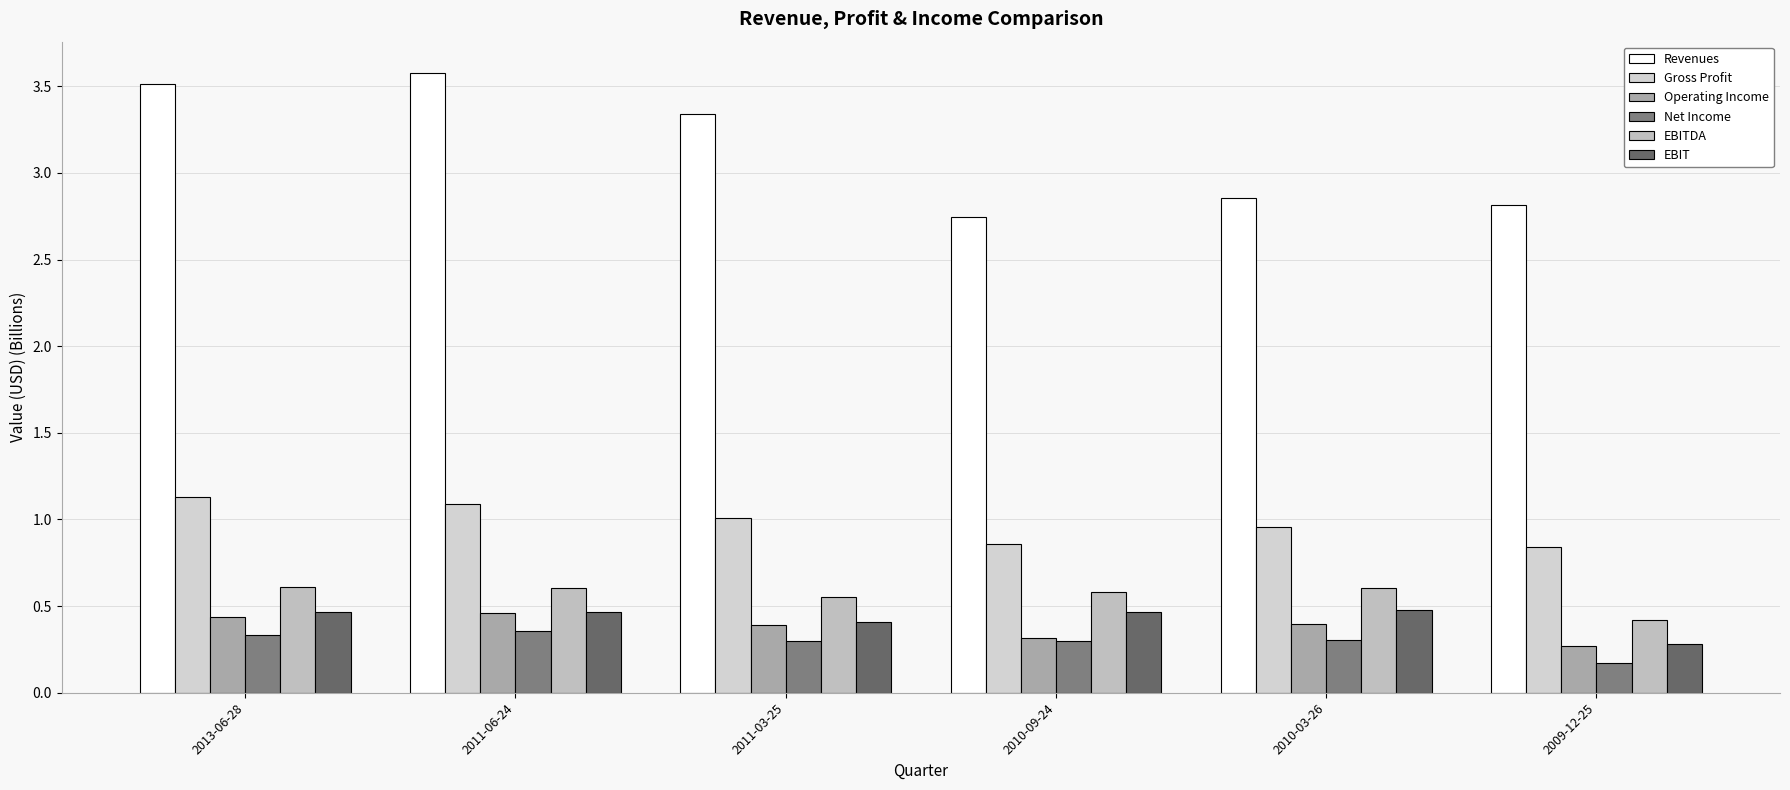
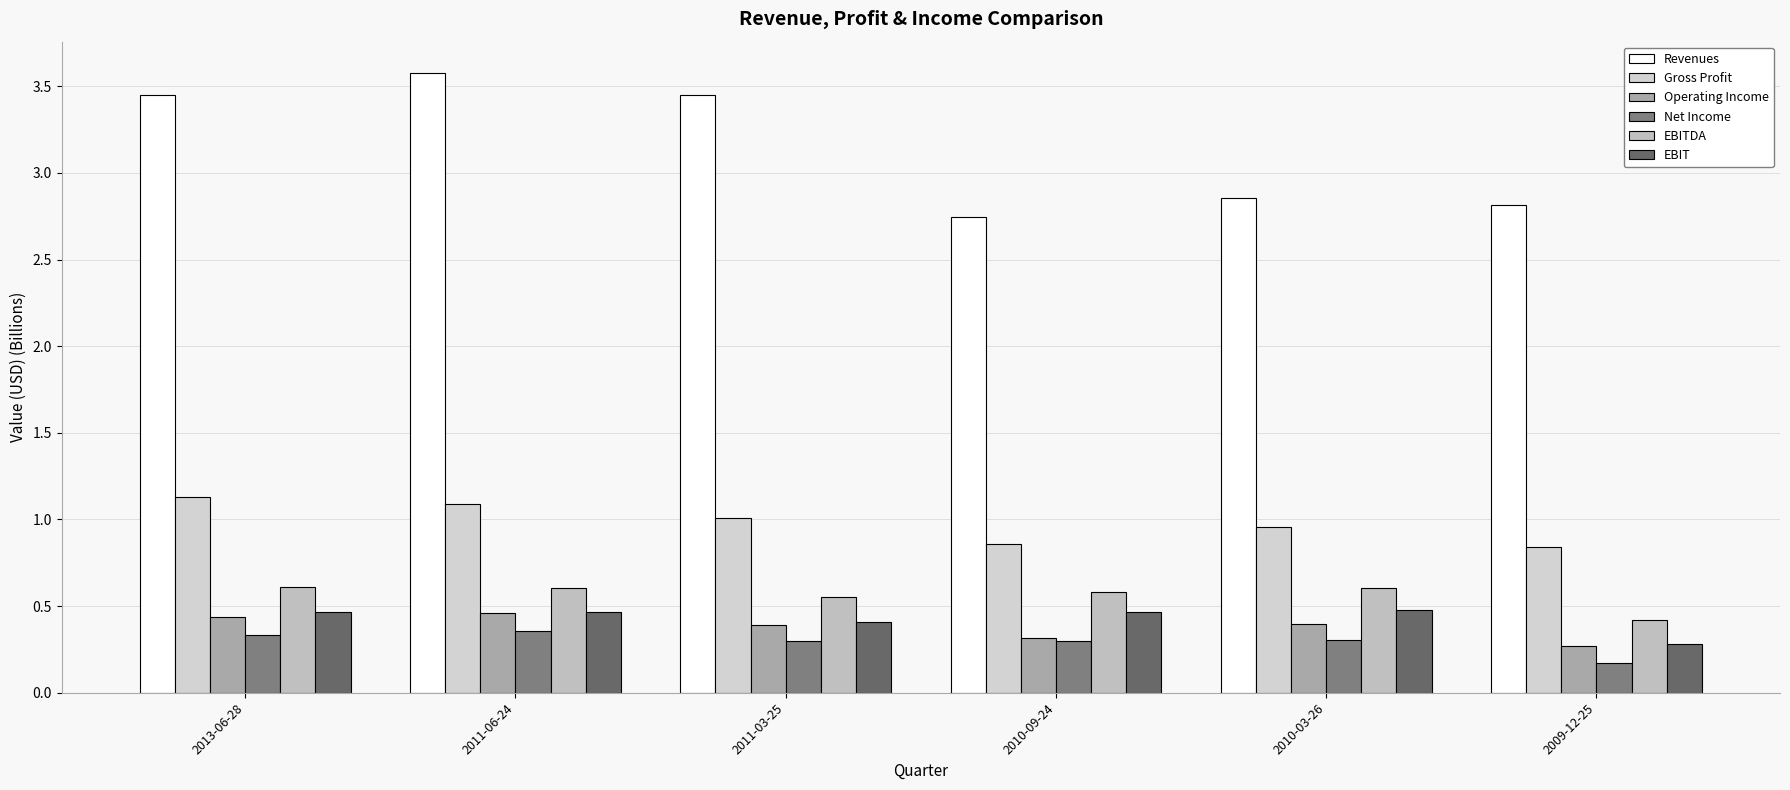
Revenues, 2013-06-28: 3.51 -> 3.45
Revenues, 2011-03-25: 3.34 -> 3.45
